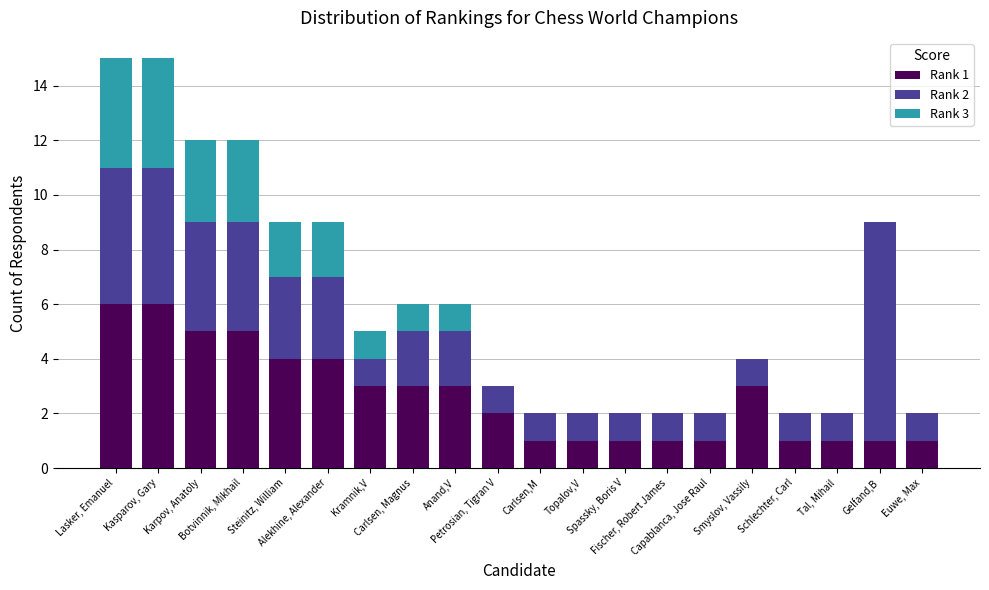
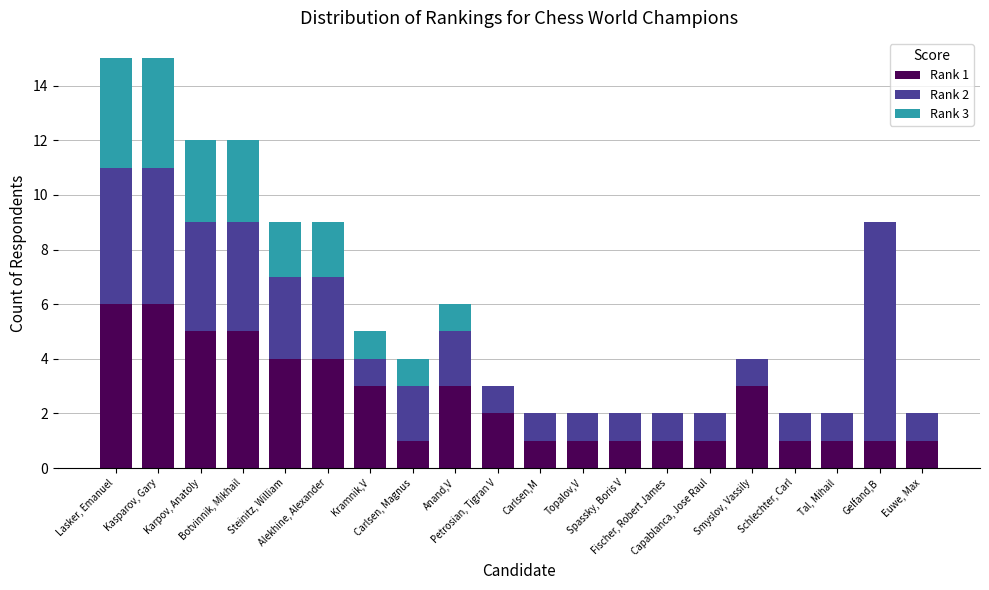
Rank 1, Carlsen, Magnus: 3 -> 1
